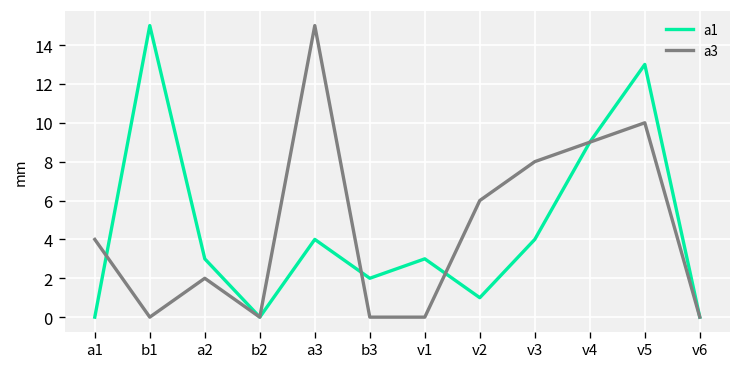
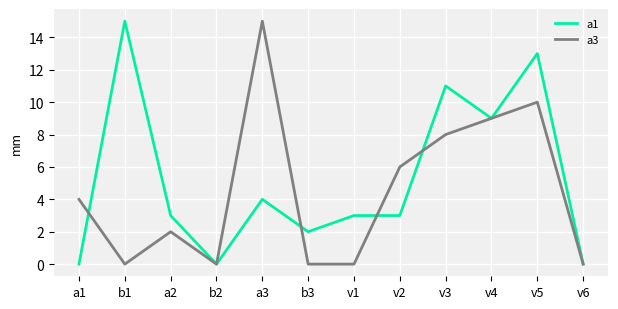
a1, v2: 1 -> 3
a1, v3: 4 -> 11
